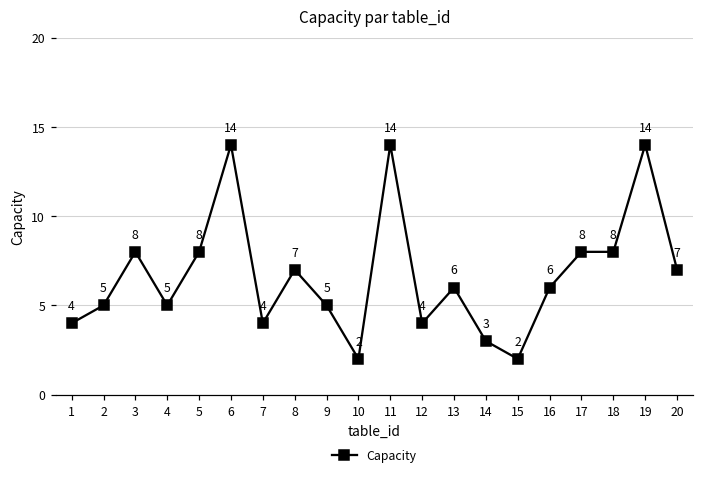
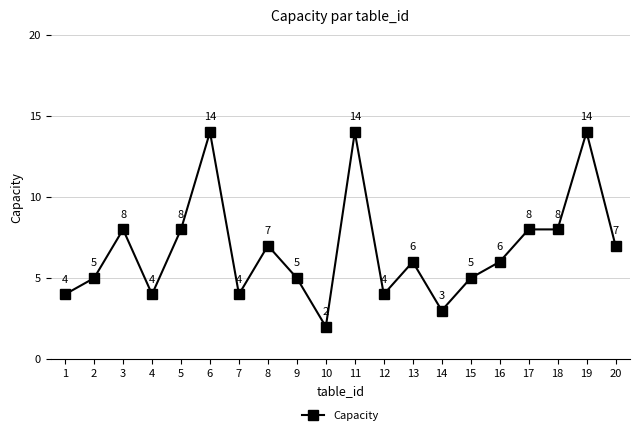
4: 5 -> 4
15: 2 -> 5
